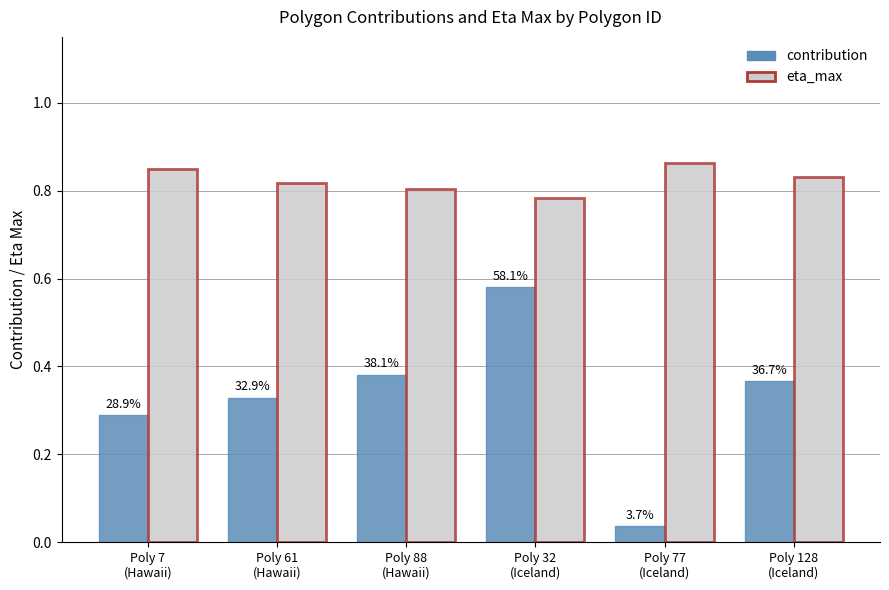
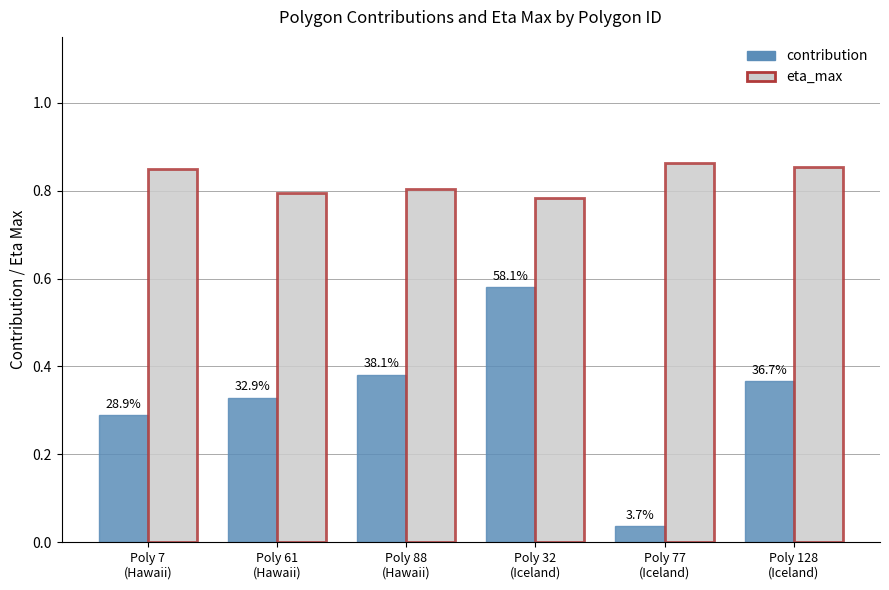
eta_max, Poly 61 (Hawaii): 0.82 -> 0.79
eta_max, Poly 128 (Iceland): 0.83 -> 0.85
